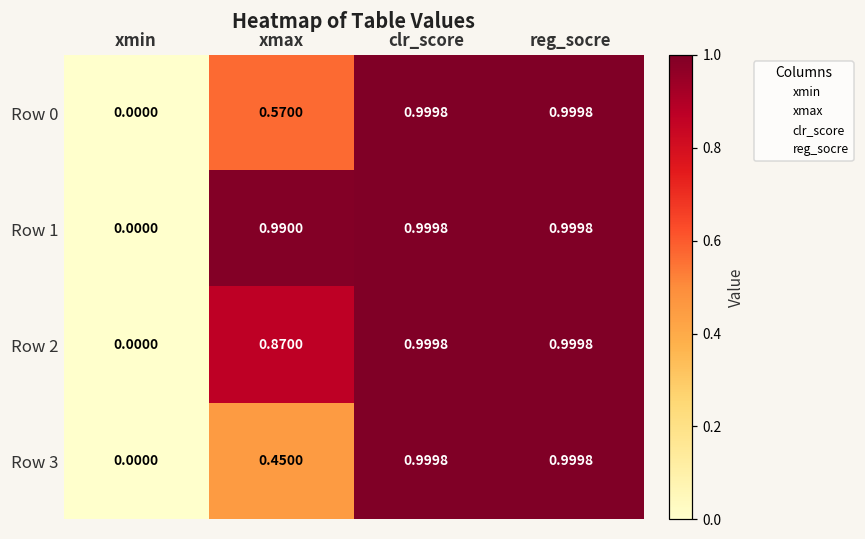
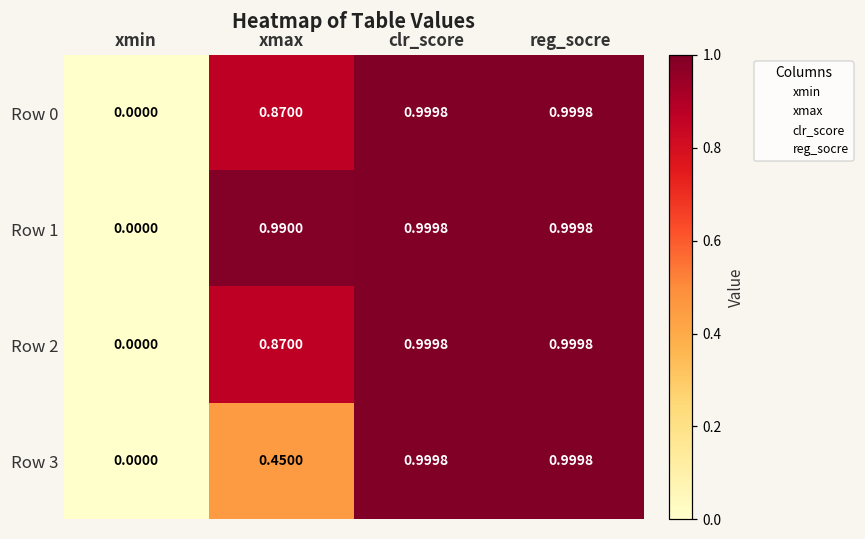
Row 0, xmax: 0.5700 -> 0.8700
